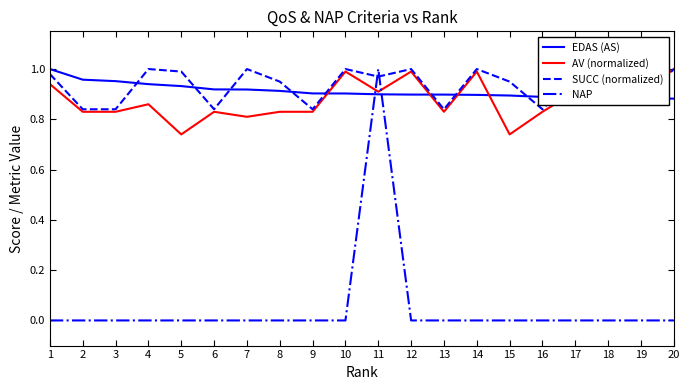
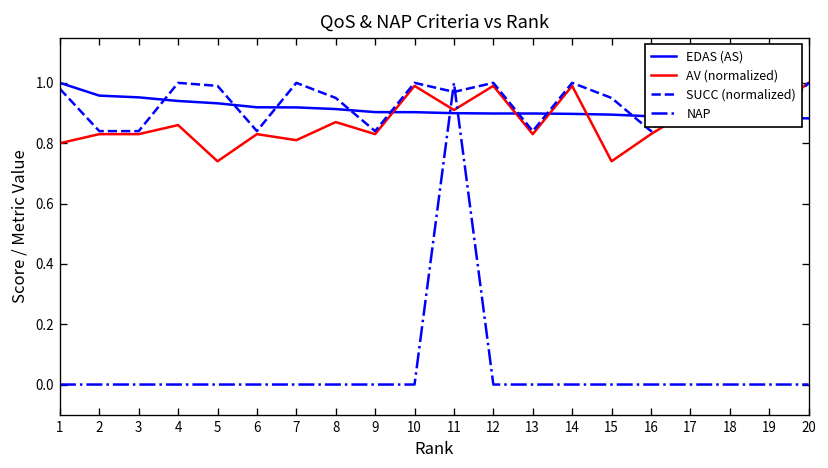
AV (normalized), 1: 0.94 -> 0.80
AV (normalized), 8: 0.83 -> 0.87
